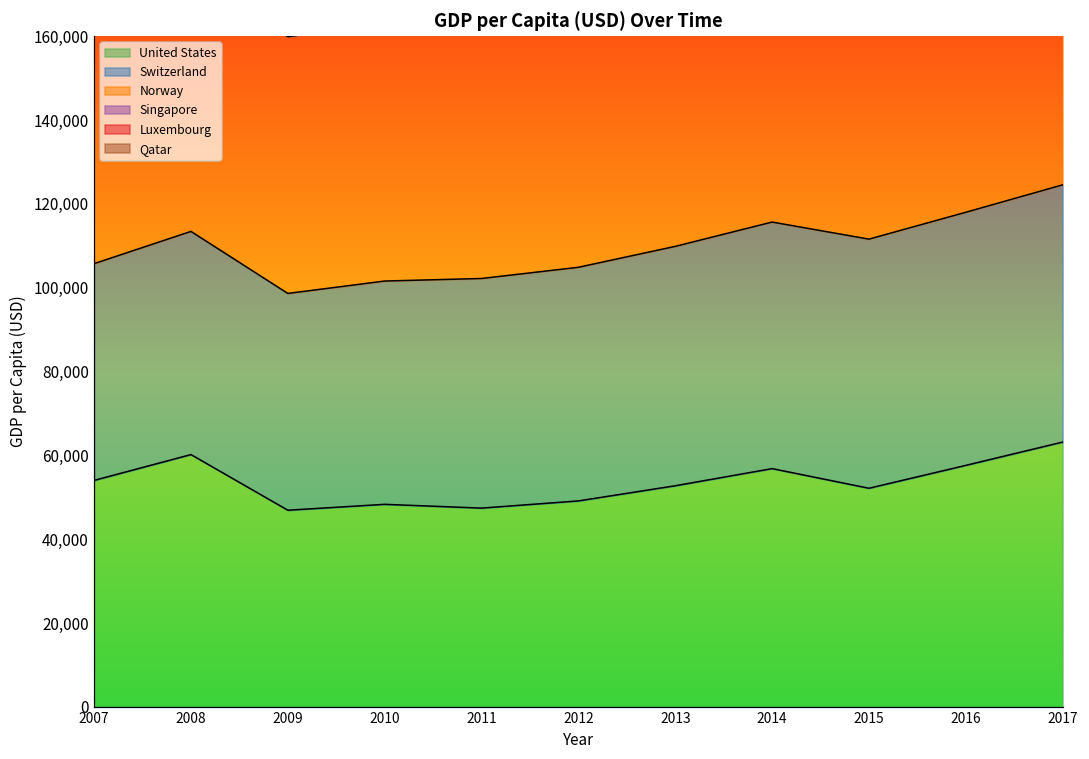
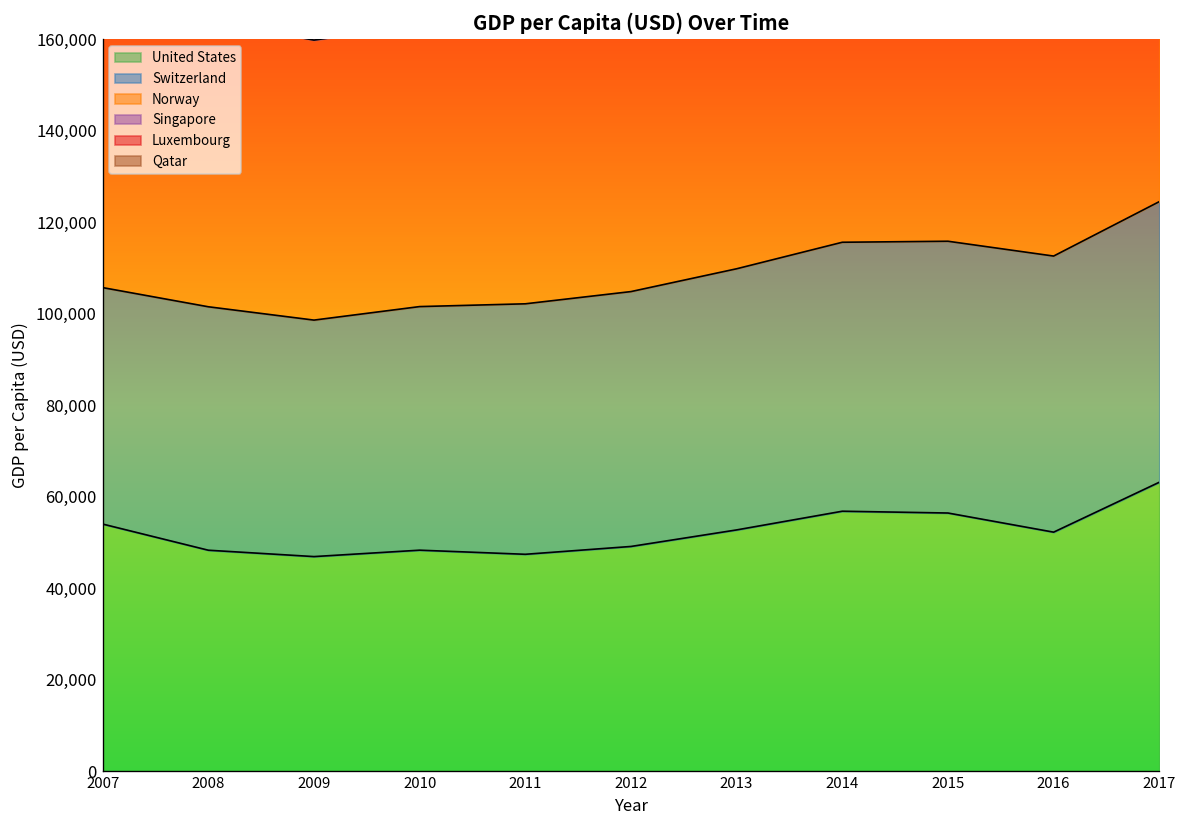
United States, 2008: 60,000 -> 48,000
United States, 2015: 52,000 -> 56,000
United States, 2016: 58,000 -> 52,000
